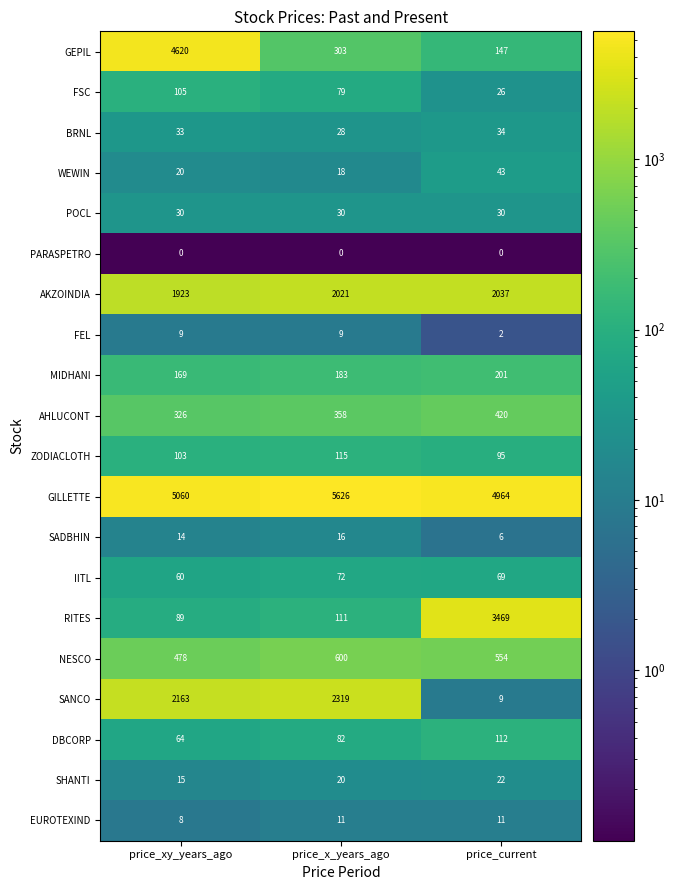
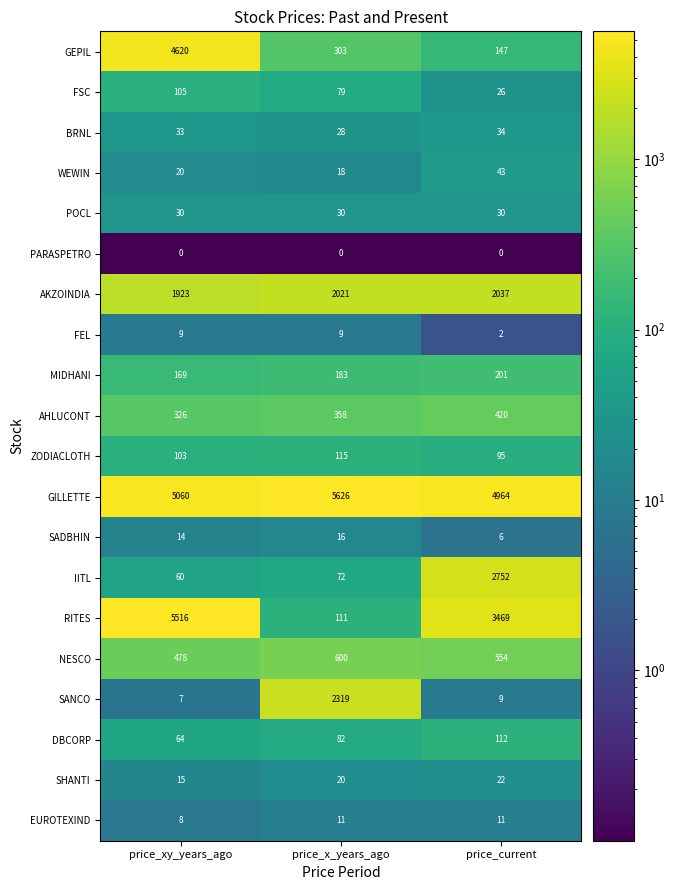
IITL, price_current: 69 -> 2752
RITES, price_xy_years_ago: 89 -> 5516
SANCO, price_xy_years_ago: 2163 -> 7
